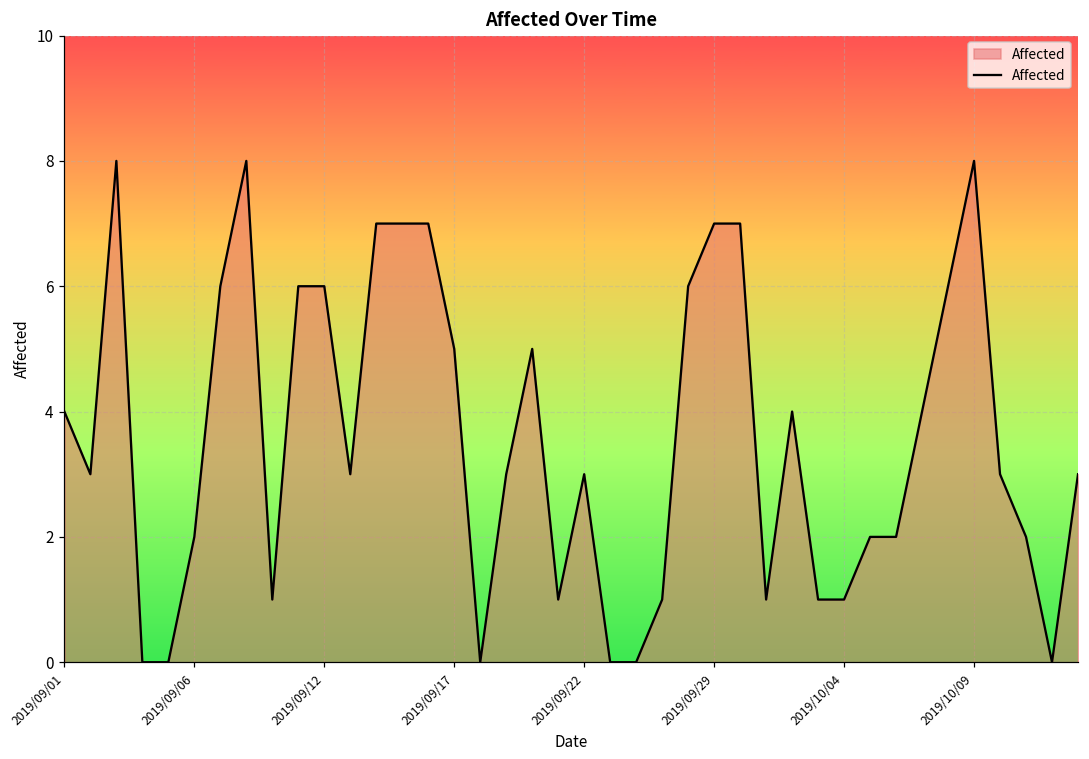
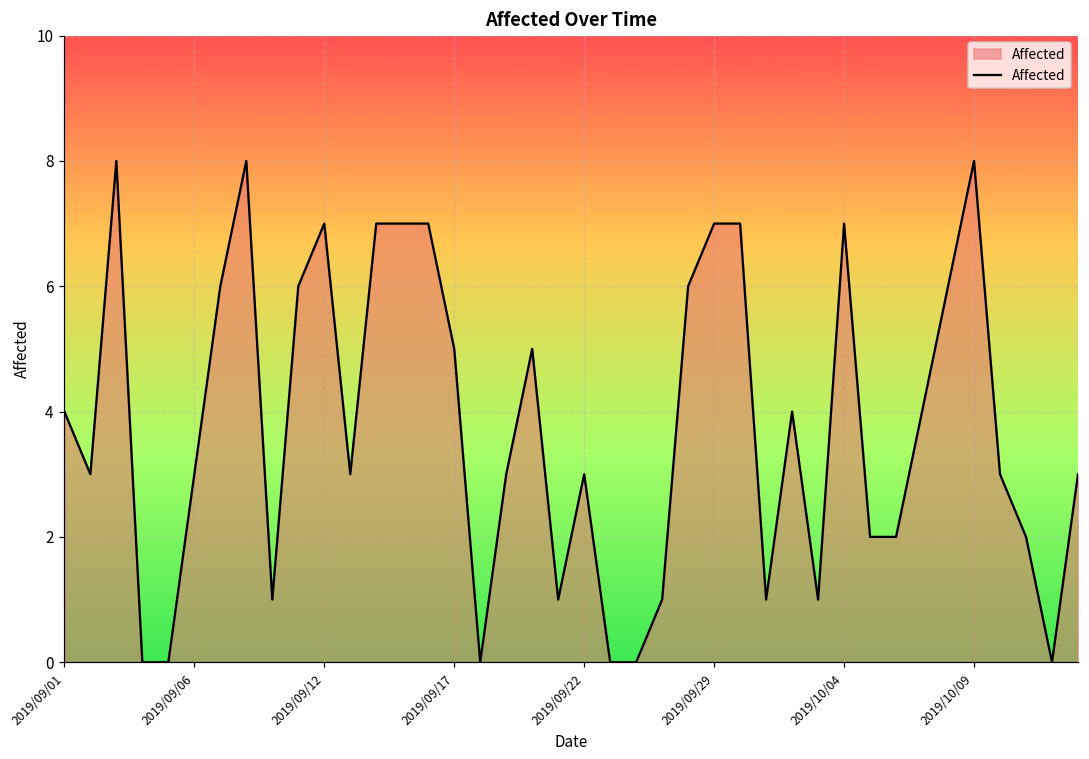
2019/09/06: 2 -> 3
2019/09/12: 6 -> 7
2019/10/04: 1 -> 7
